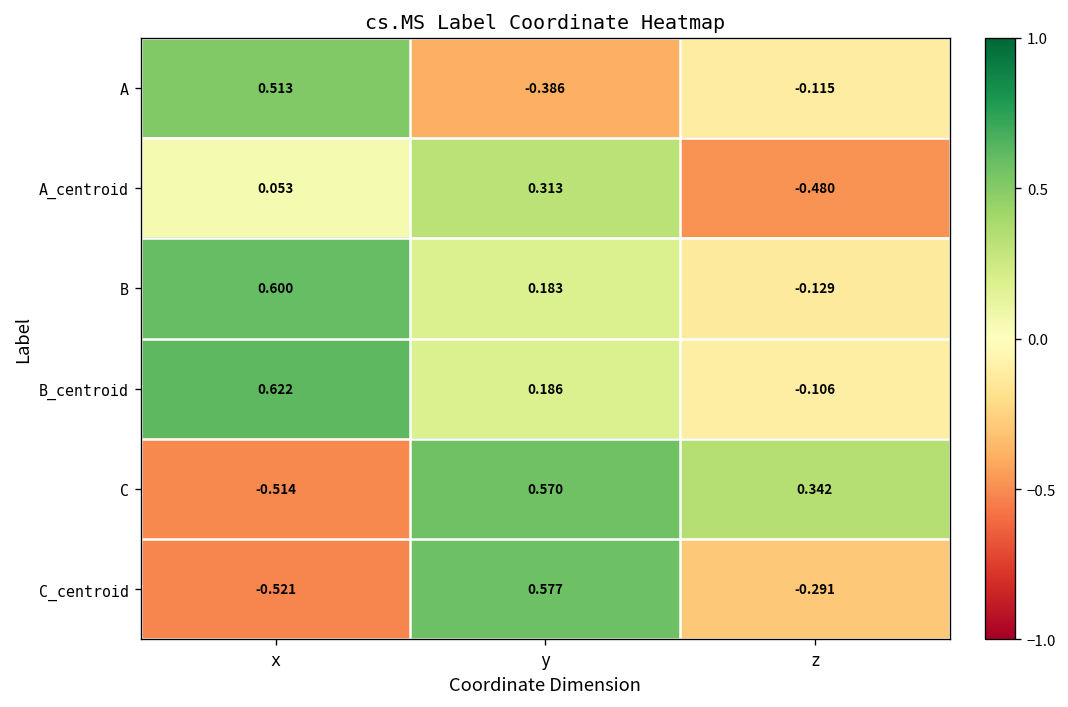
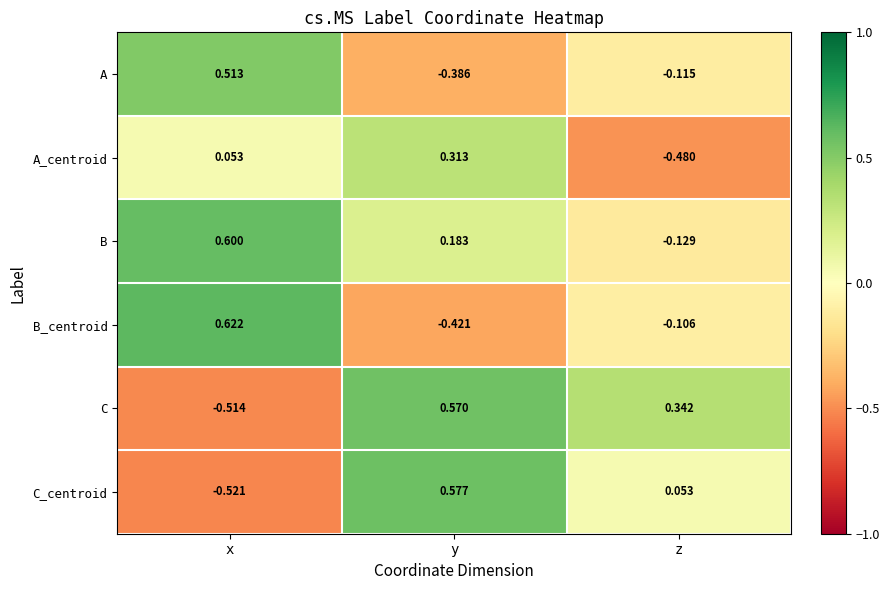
B_centroid, y: 0.186 -> -0.421
C_centroid, z: -0.291 -> 0.053
